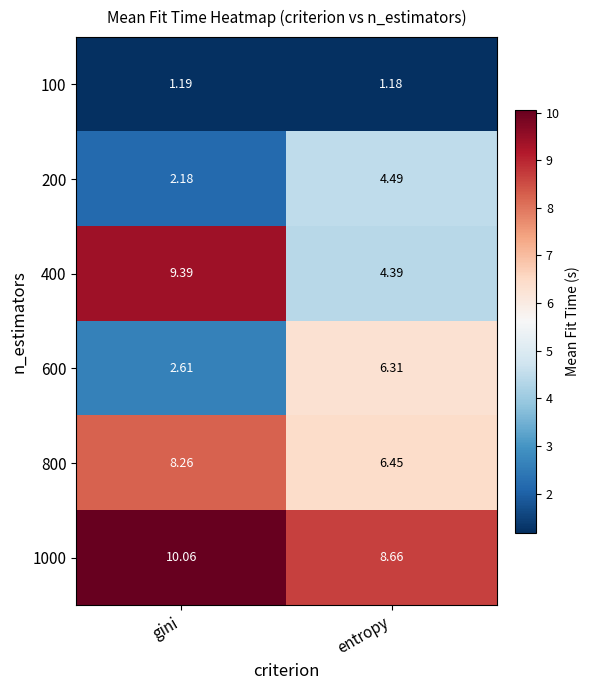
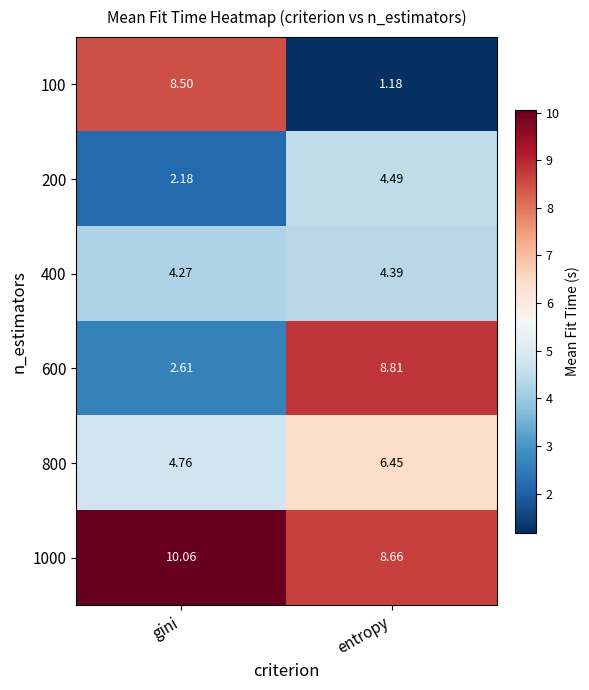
100, gini: 1.19 -> 8.50
400, gini: 9.39 -> 4.27
600, entropy: 6.31 -> 8.81
800, gini: 8.26 -> 4.76
